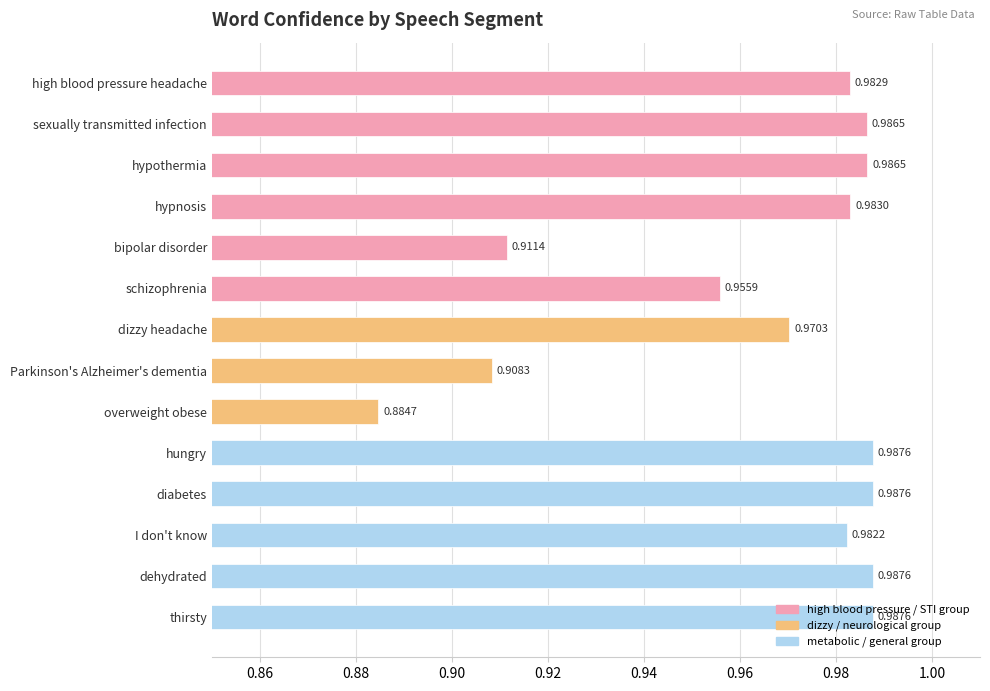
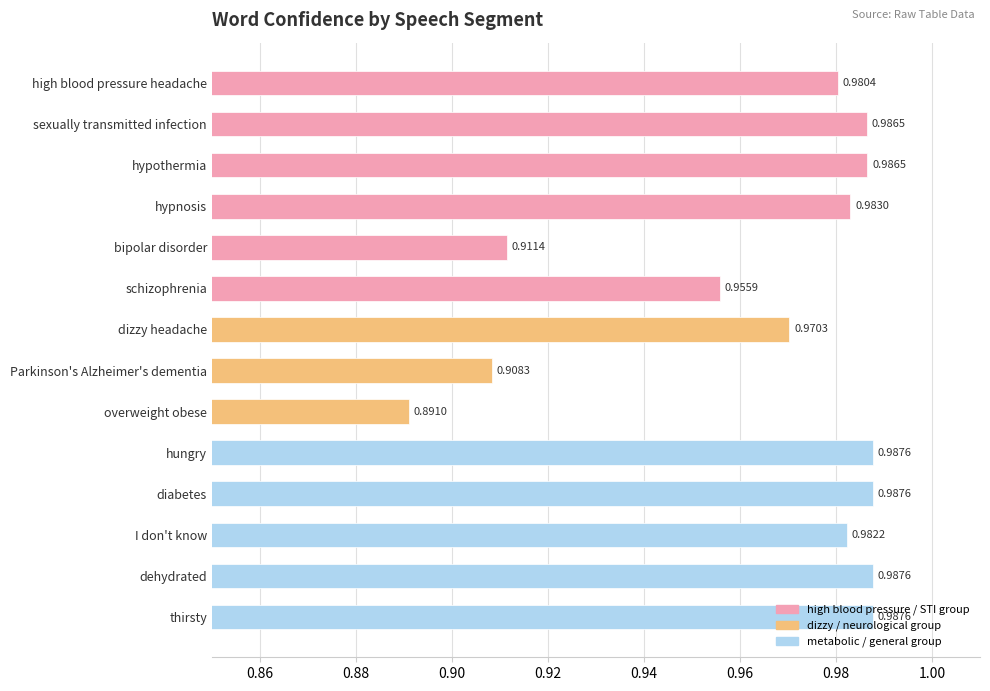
high blood pressure headache: 0.9829 -> 0.9804
overweight obese: 0.8847 -> 0.8910
